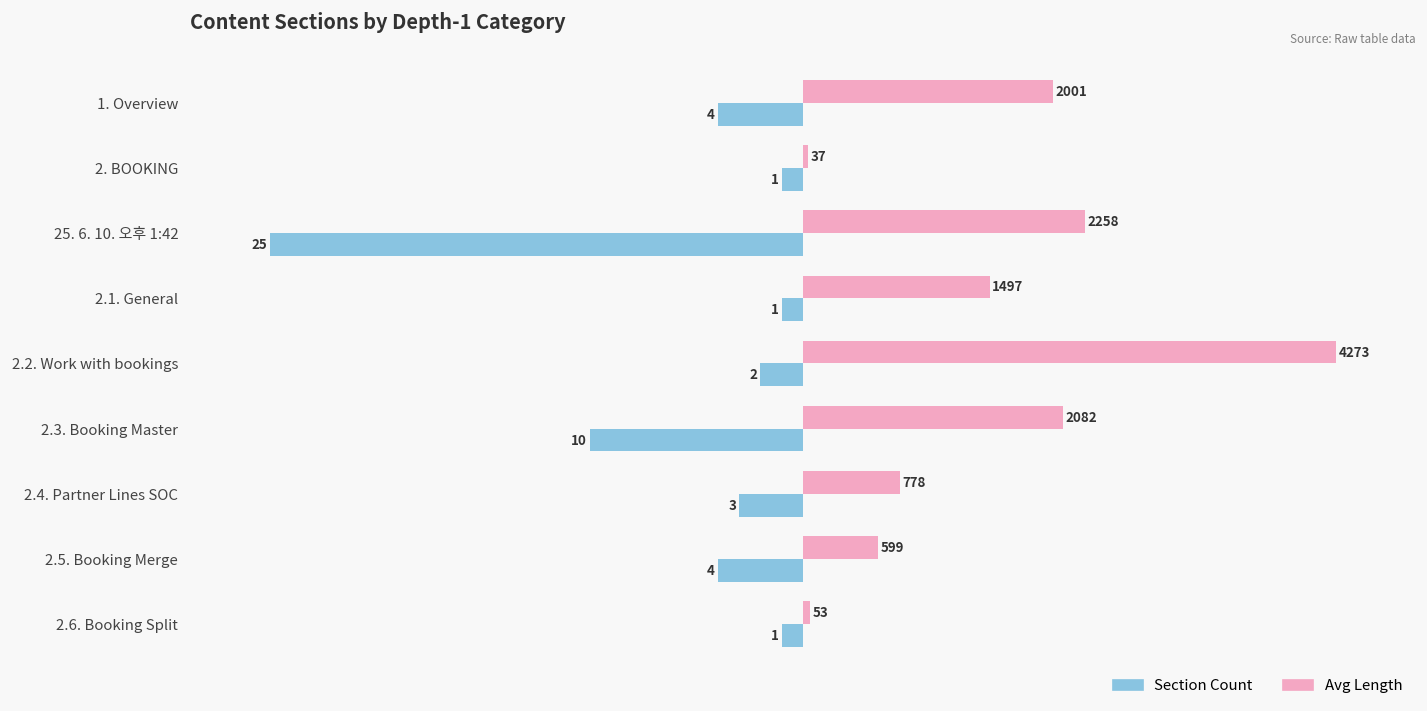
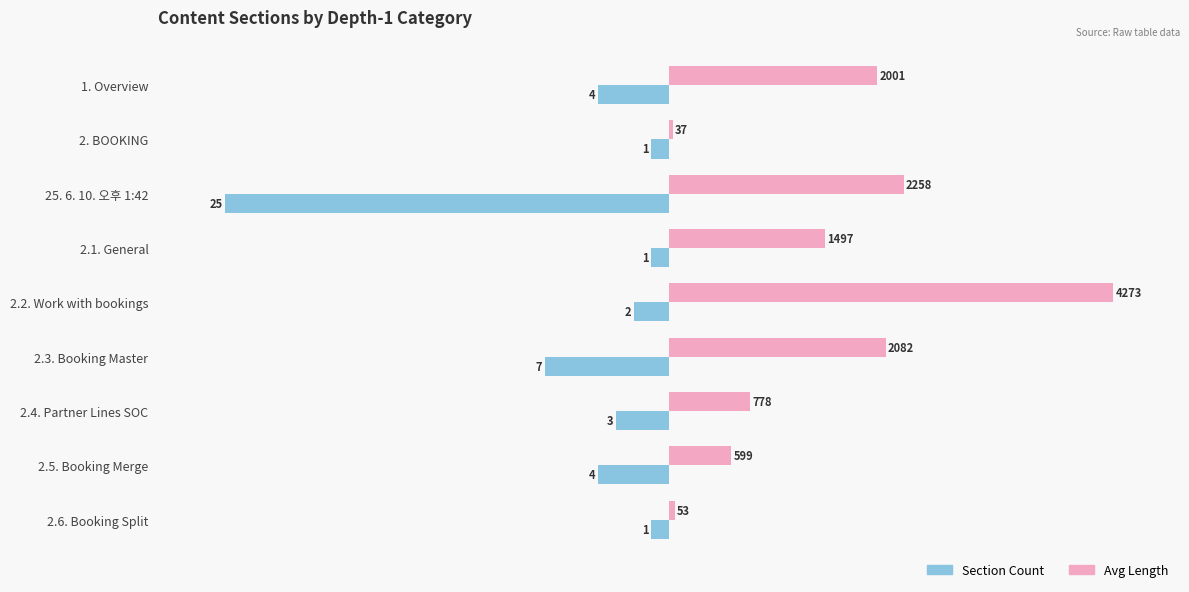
Section Count, 2.3. Booking Master: 10 -> 7
